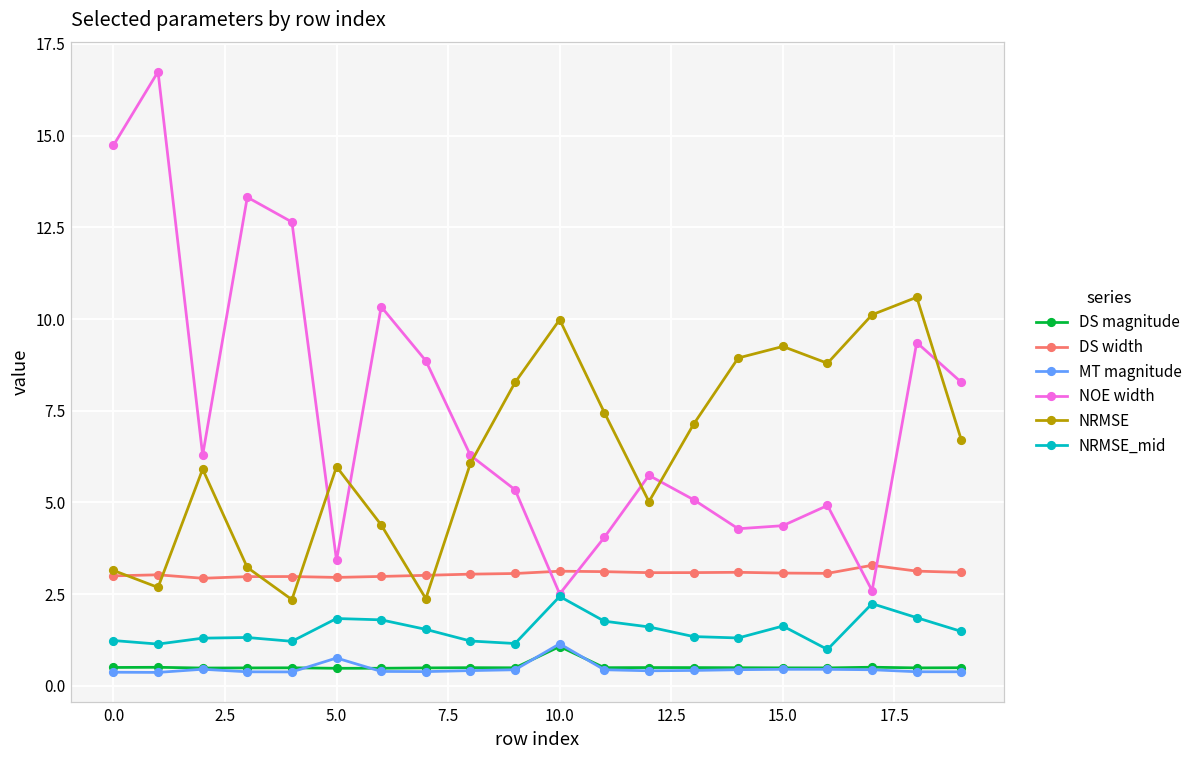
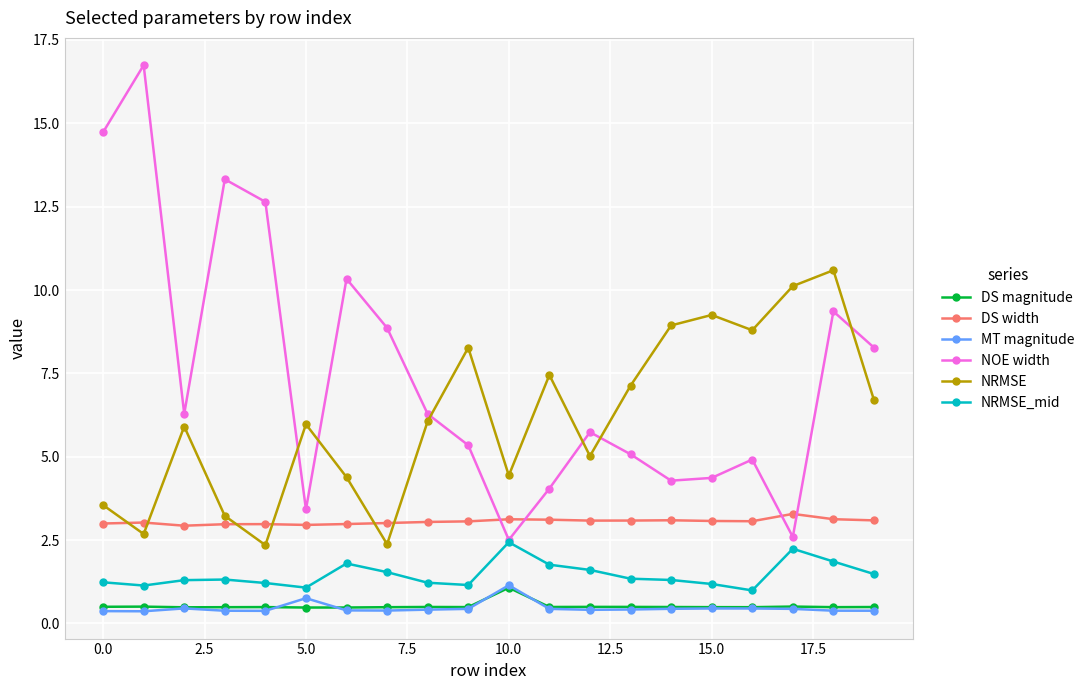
NRMSE, 0.0: 3.1 -> 3.5
NRMSE_mid, 5.0: 1.8 -> 1.1
NRMSE, 10.0: 10.0 -> 4.4
NRMSE_mid, 15.0: 1.6 -> 1.2
